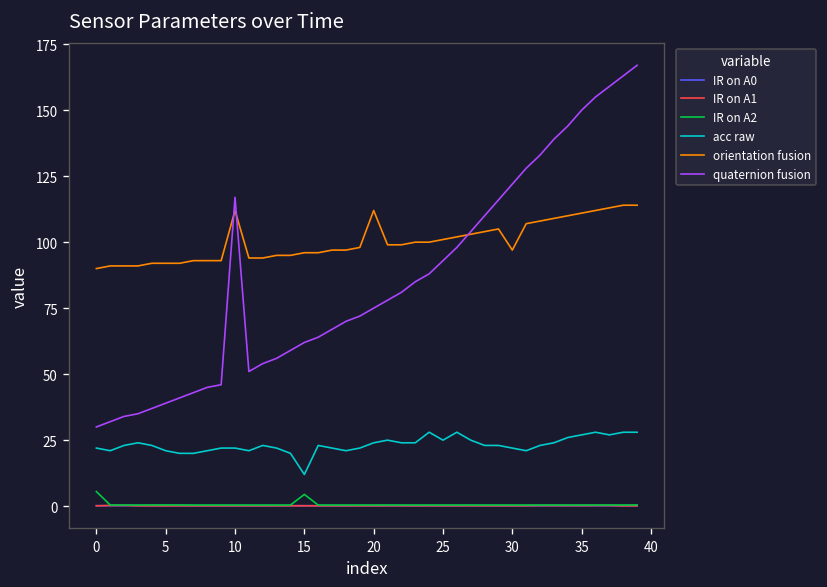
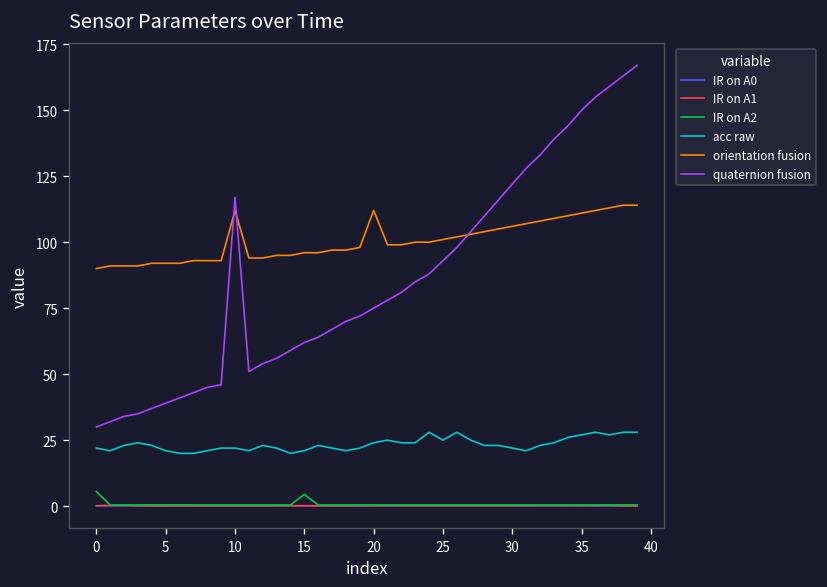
acc raw, 15: 12 -> 21
orientation fusion, 30: 97 -> 106
